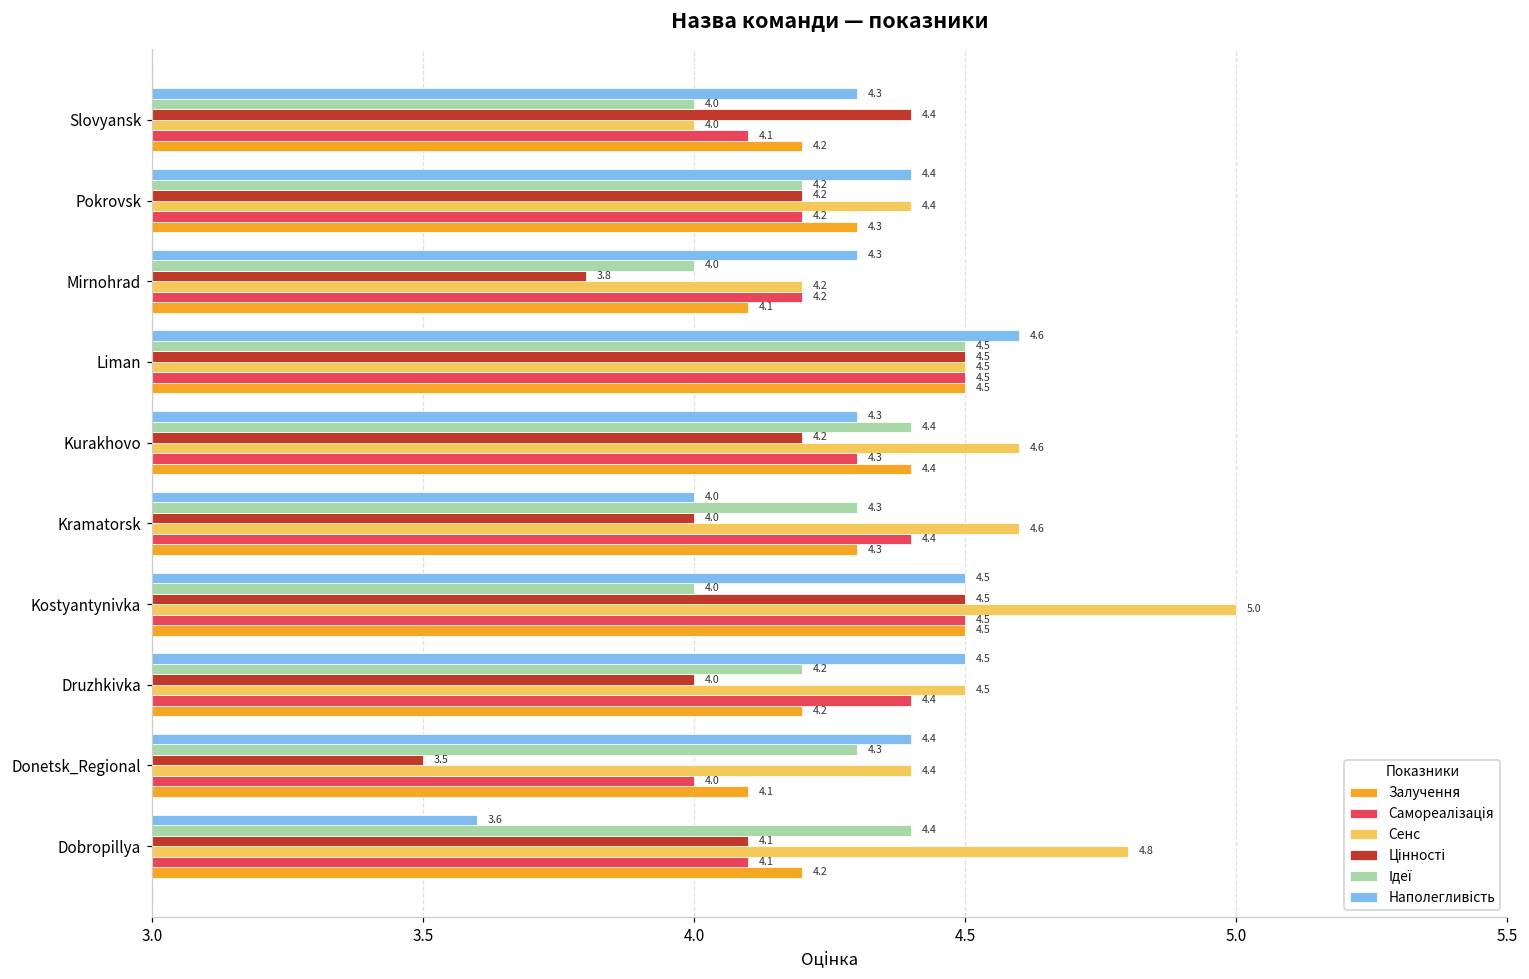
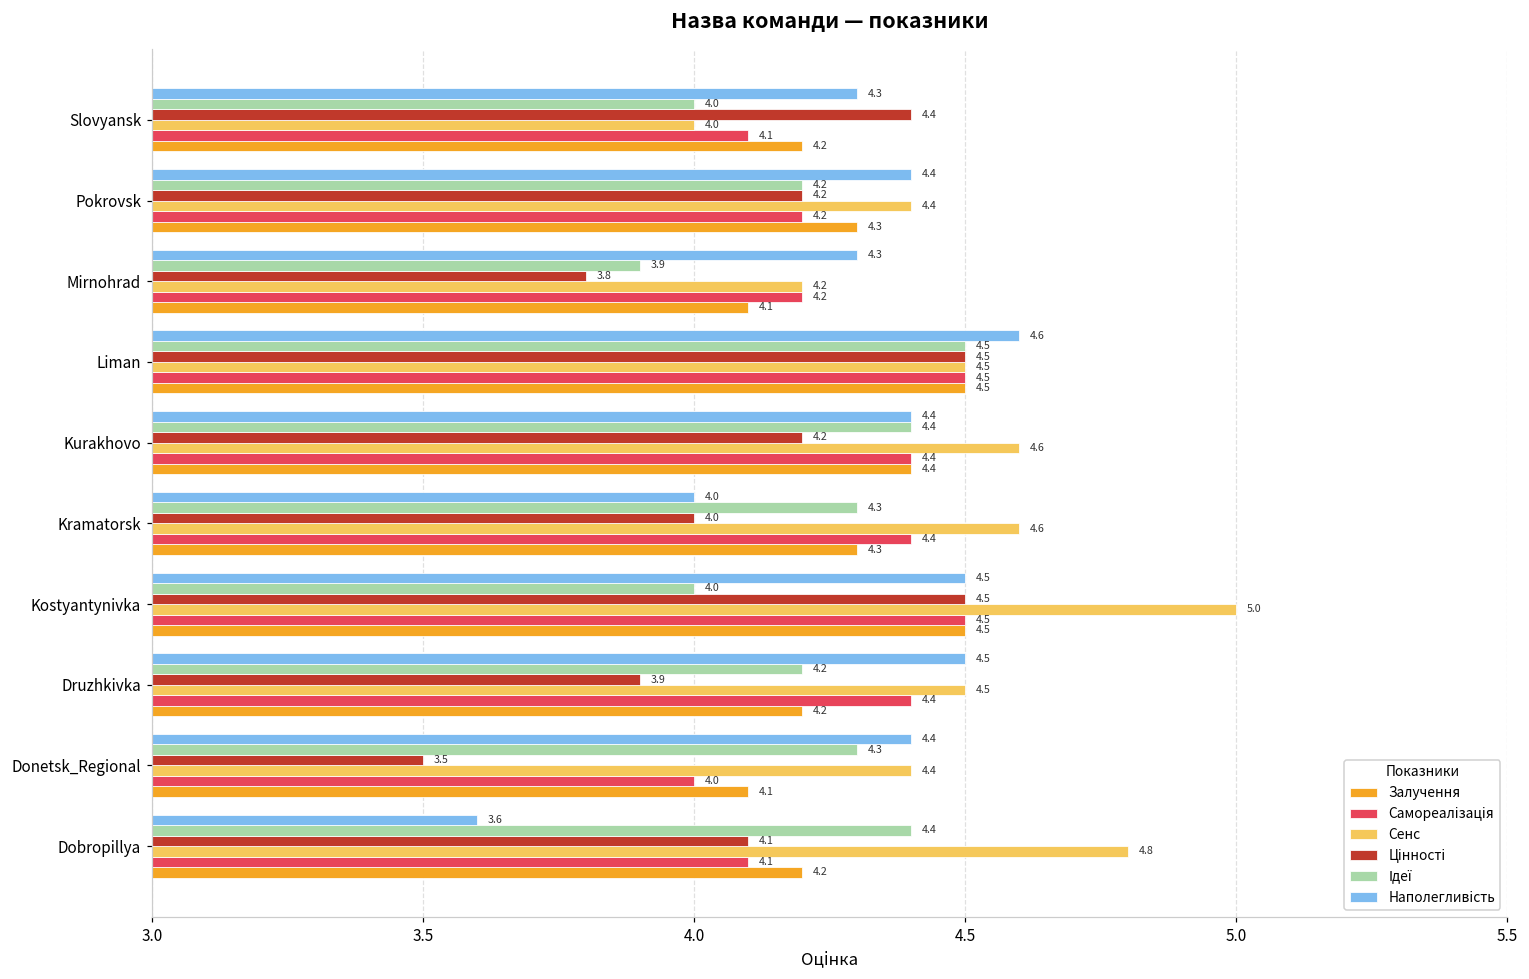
Ідеї, Mirnohrad: 4.0 -> 3.9
Наполегливість, Kurakhovo: 4.3 -> 4.4
Самореалізація, Kurakhovo: 4.3 -> 4.4
Цінності, Druzhkivka: 4.0 -> 3.9
